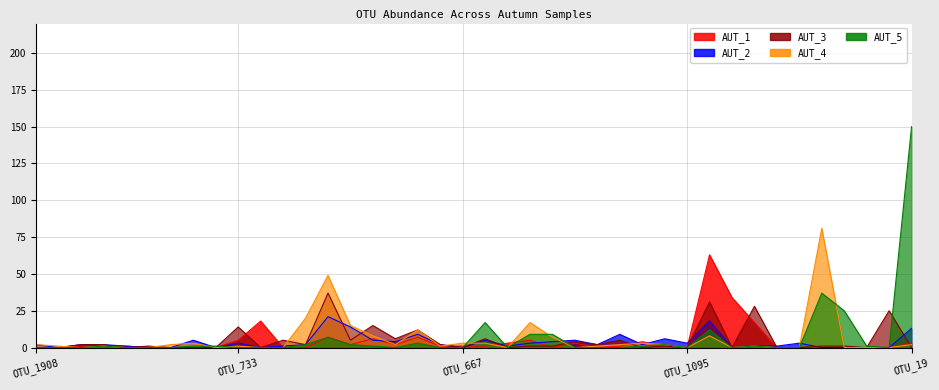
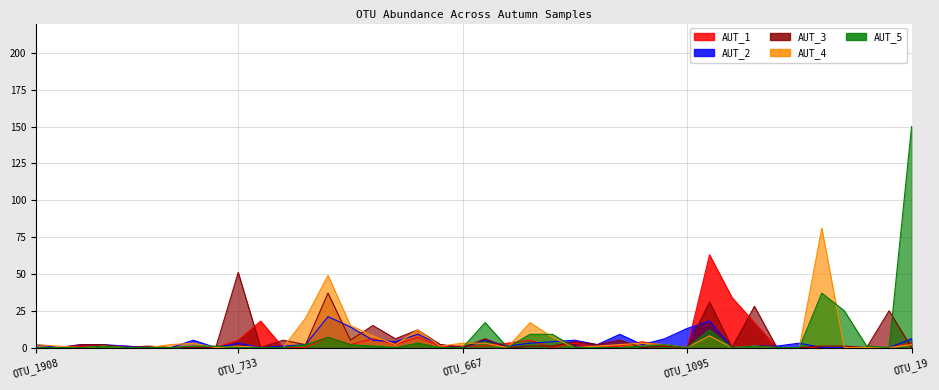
AUT_3, OTU_733: 14 -> 51
AUT_2, OTU_1095: 3 -> 13
AUT_2, OTU_19: 13 -> 6
